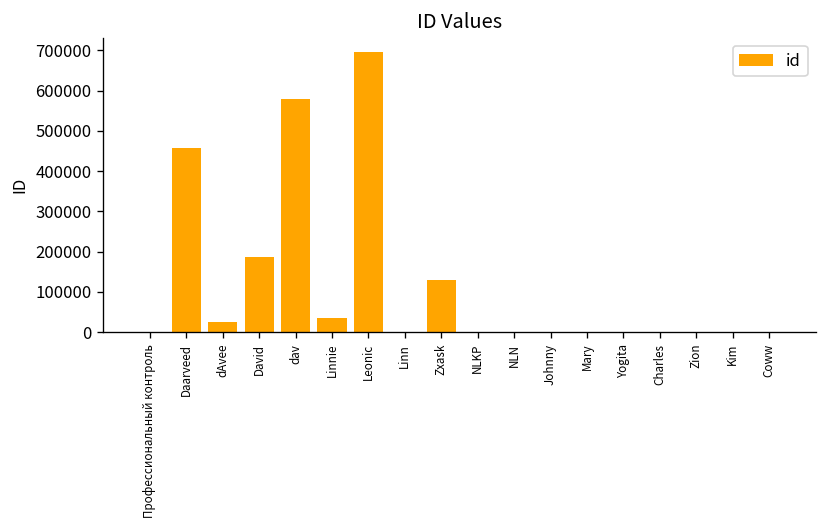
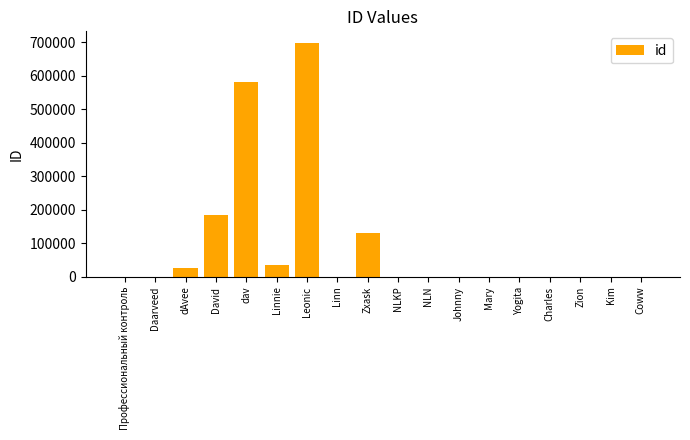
Daarveed: 460000 -> 0
